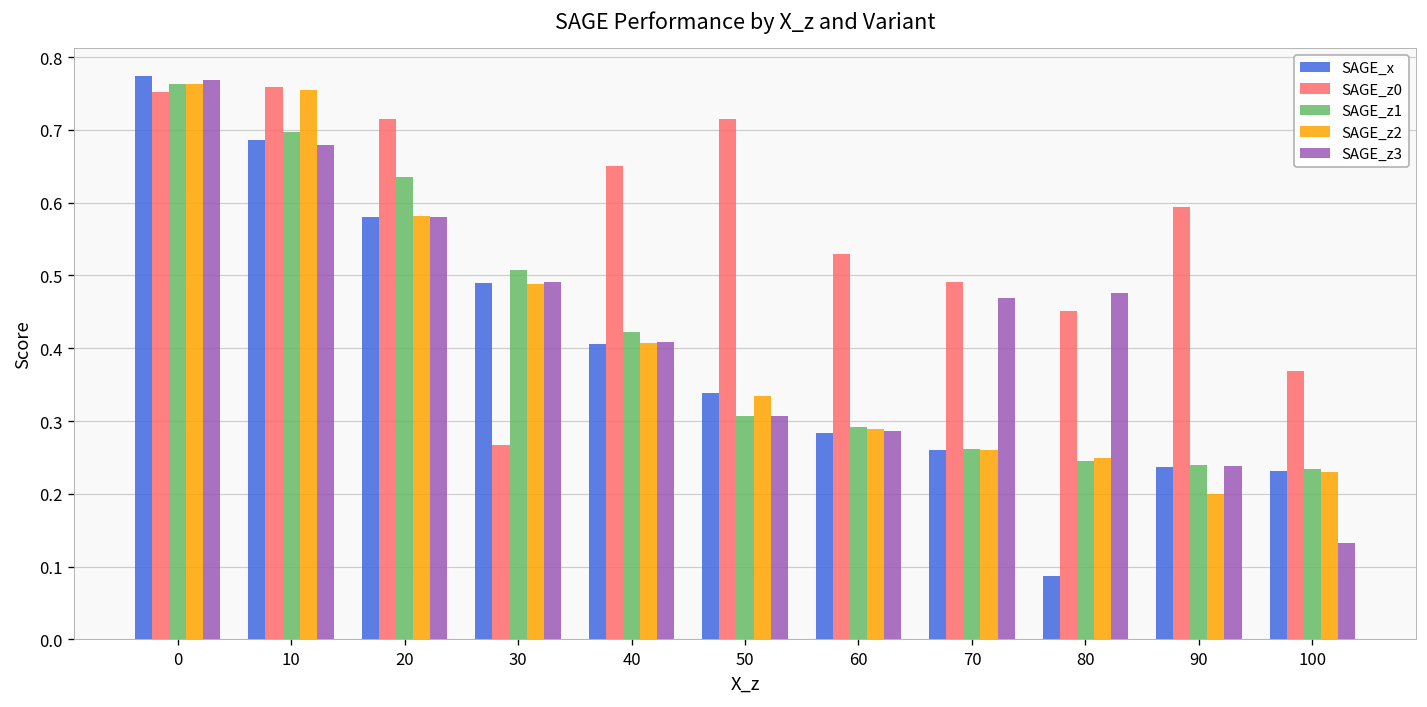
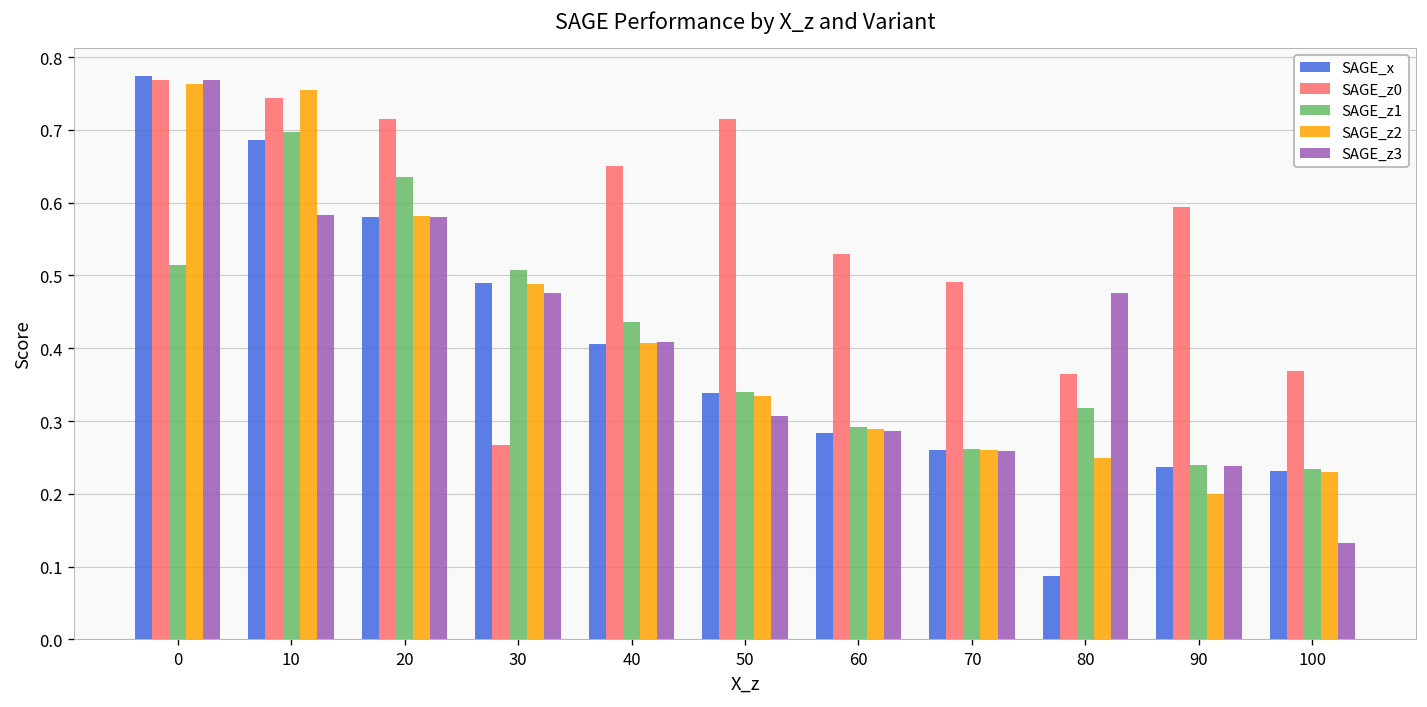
SAGE_z0, 0: 0.75 -> 0.77
SAGE_z1, 0: 0.76 -> 0.51
SAGE_z0, 10: 0.76 -> 0.74
SAGE_z3, 10: 0.68 -> 0.58
SAGE_z3, 30: 0.49 -> 0.48
SAGE_z1, 40: 0.42 -> 0.44
SAGE_z1, 50: 0.31 -> 0.34
SAGE_z3, 70: 0.47 -> 0.26
SAGE_z0, 80: 0.45 -> 0.36
SAGE_z1, 80: 0.24 -> 0.32
